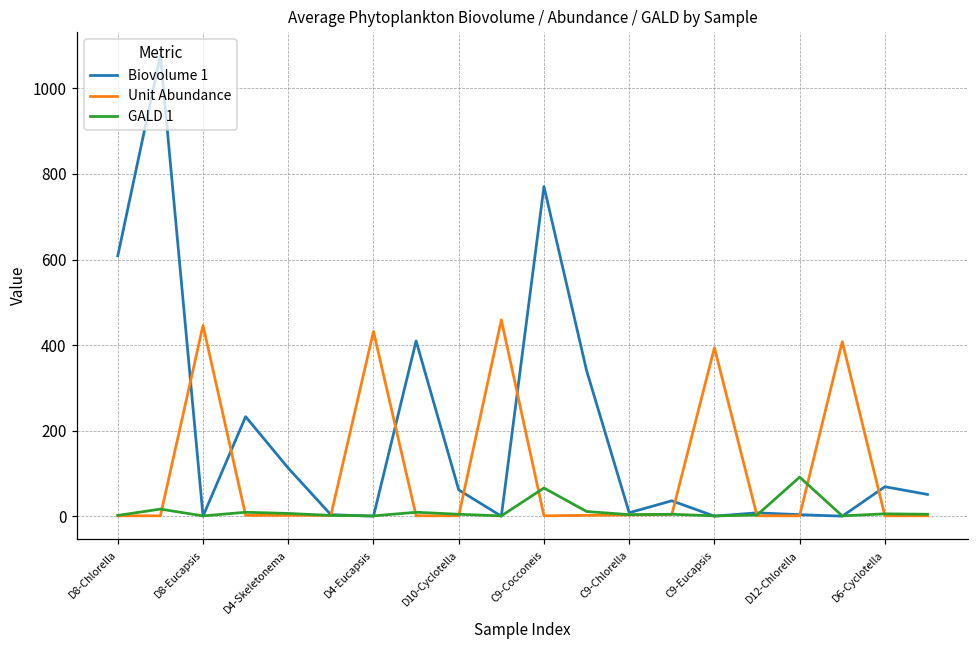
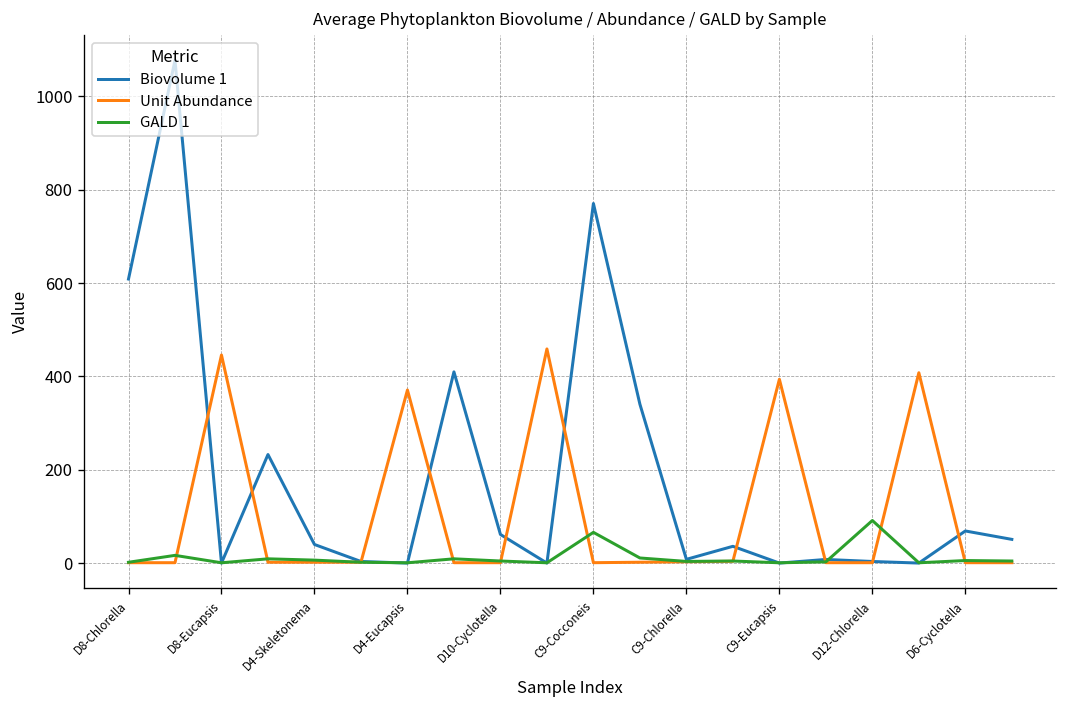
Biovolume 1, D4-Skeletonema: 110 -> 40
Unit Abundance, D4-Eucapsis: 430 -> 370
